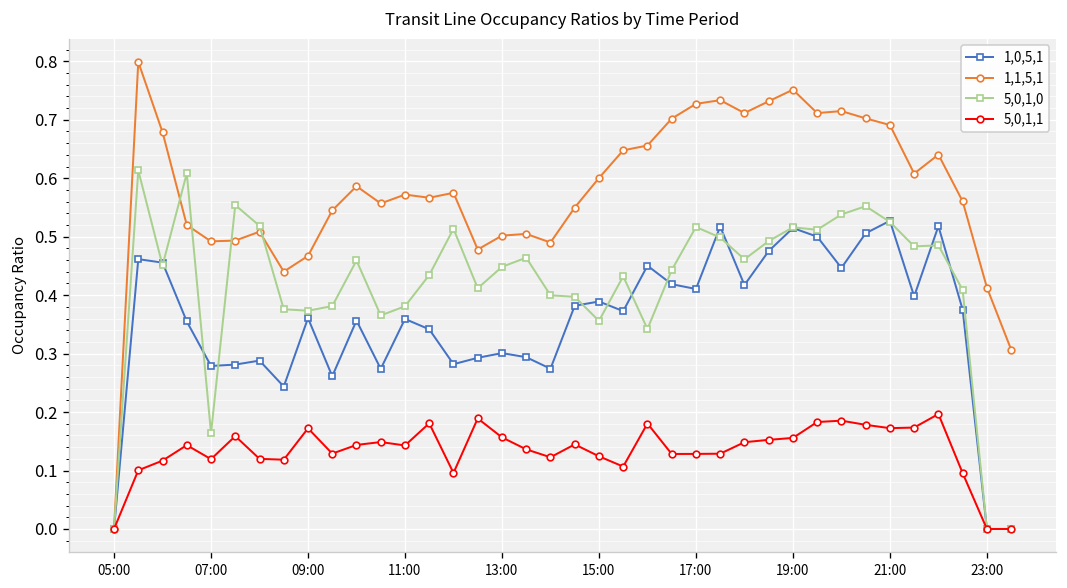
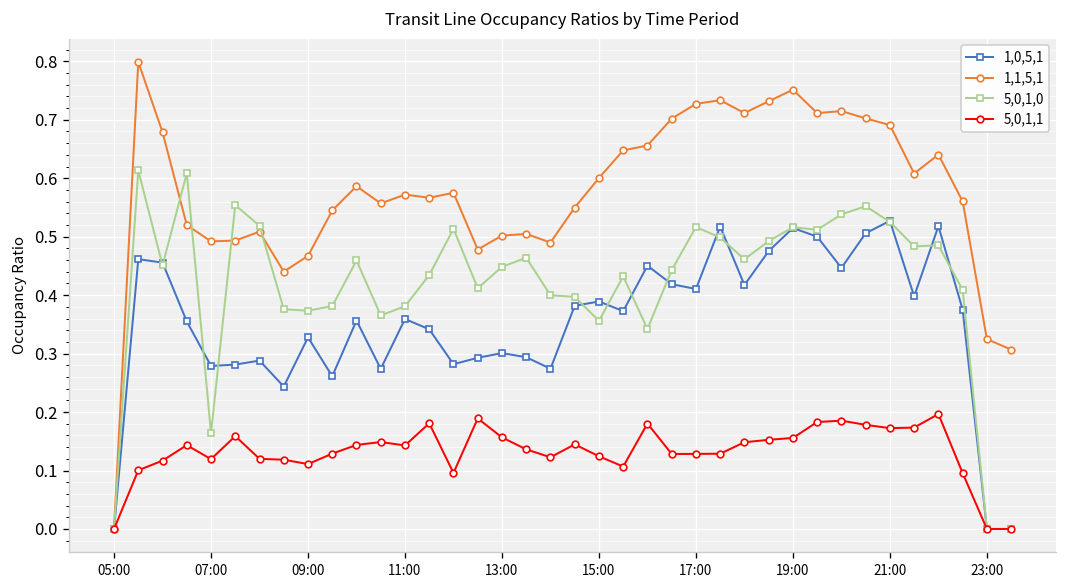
1,0,5,1, 09:00: 0.36 -> 0.33
5,0,1,1, 09:00: 0.17 -> 0.11
1,1,5,1, 23:00: 0.41 -> 0.32
